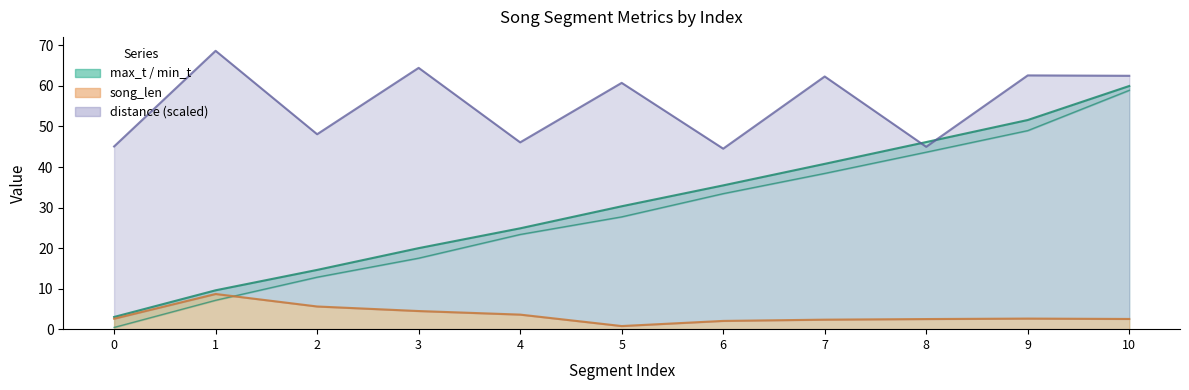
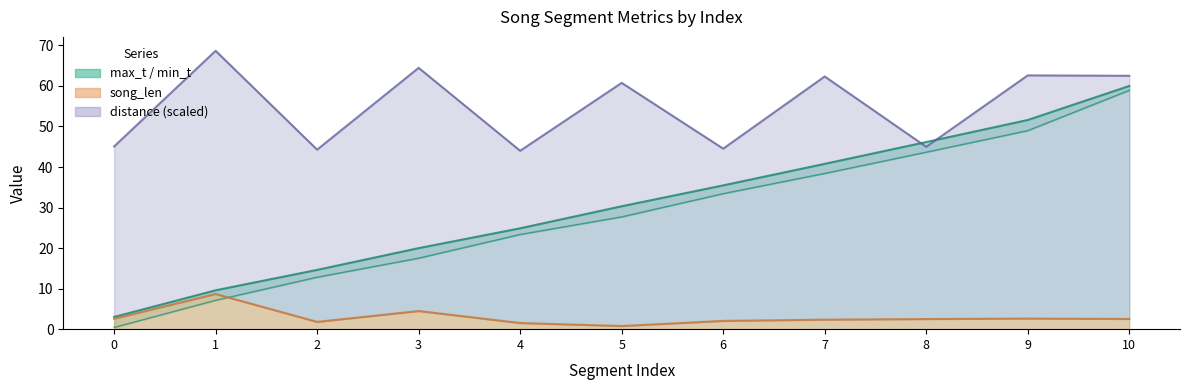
song_len, 2: 6 -> 2
song_len, 4: 4 -> 2
